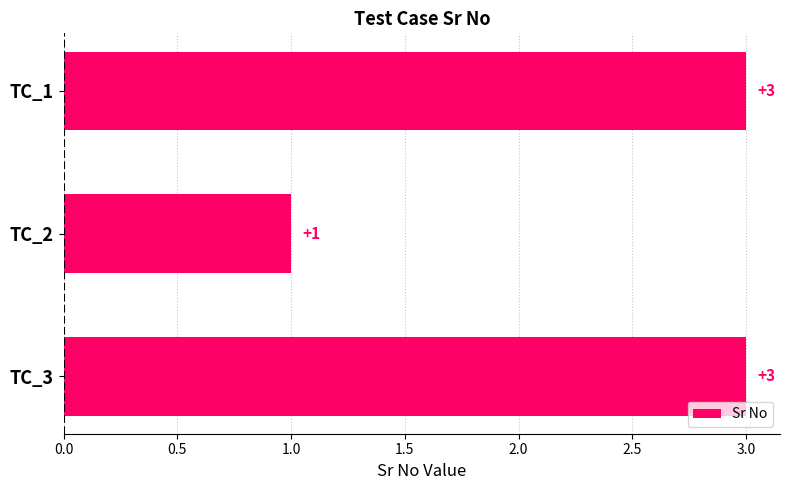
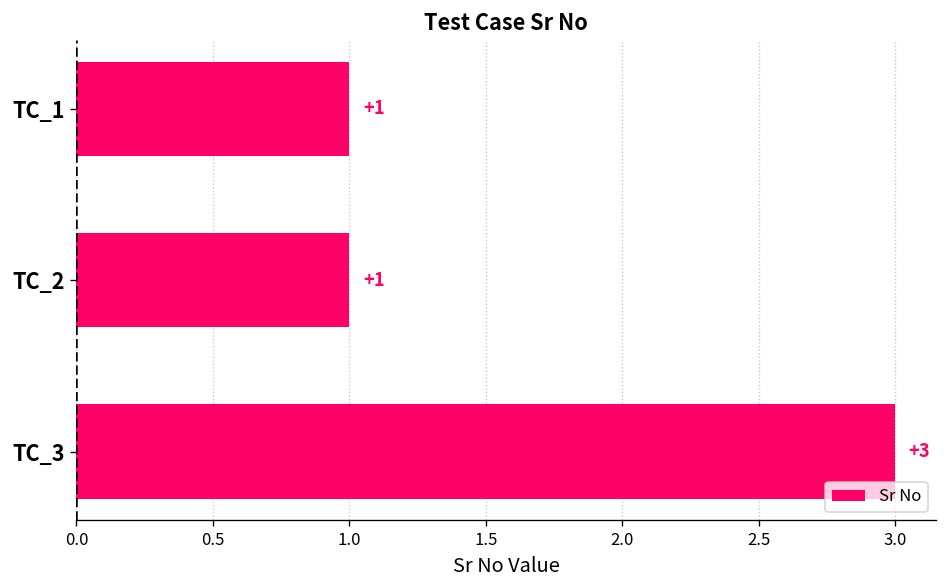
TC_1: +3 -> +1
